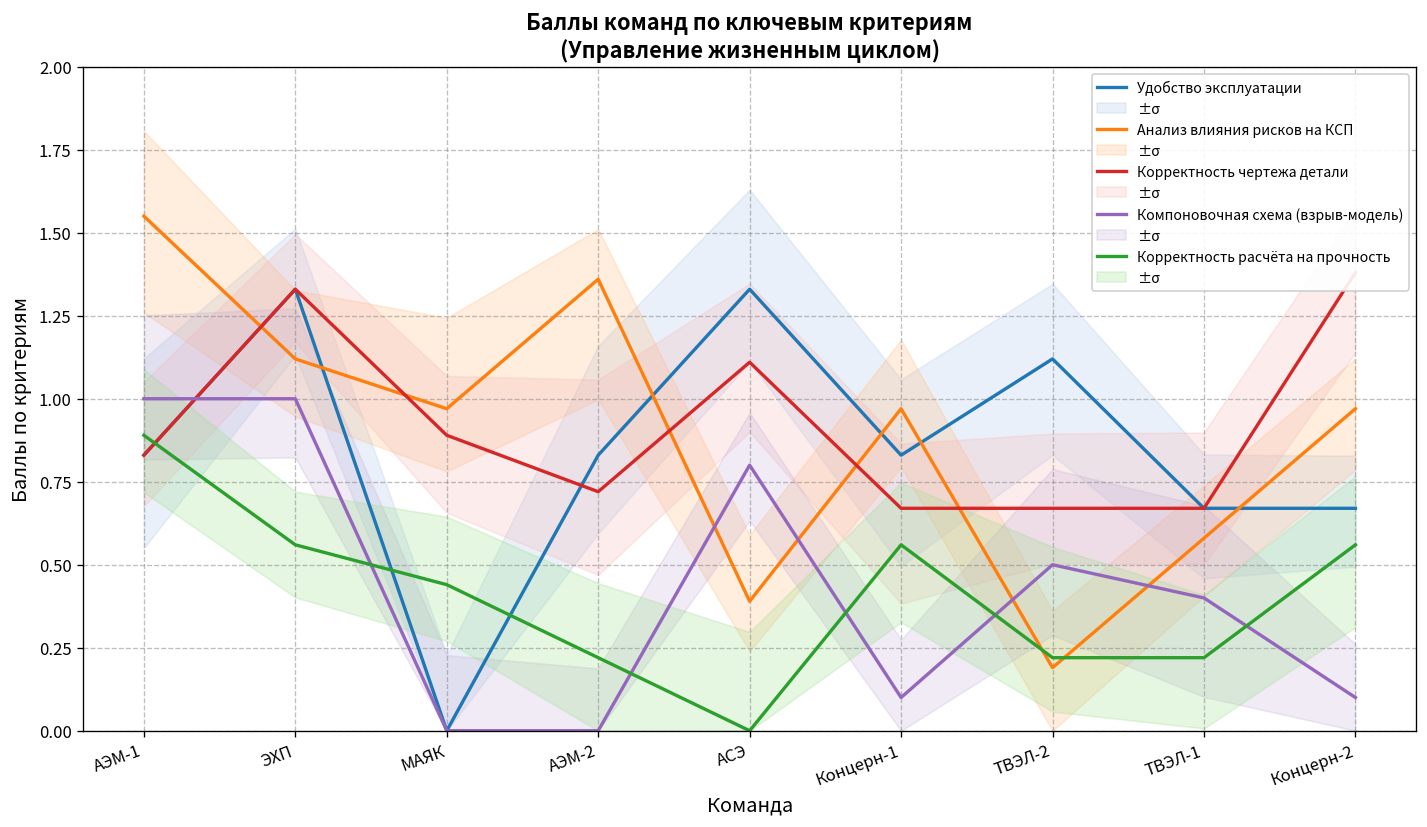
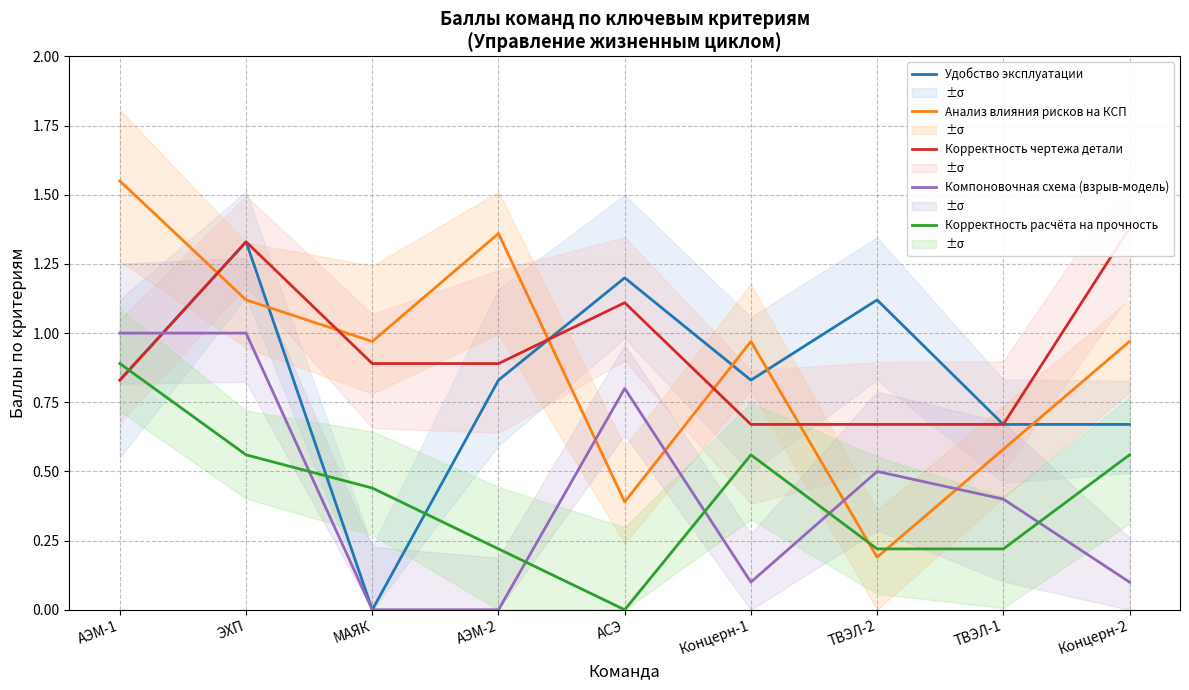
Корректность чертежа детали, АЭМ-2: 0.72 -> 0.89
Удобство эксплуатации, АСЭ: 1.33 -> 1.20
